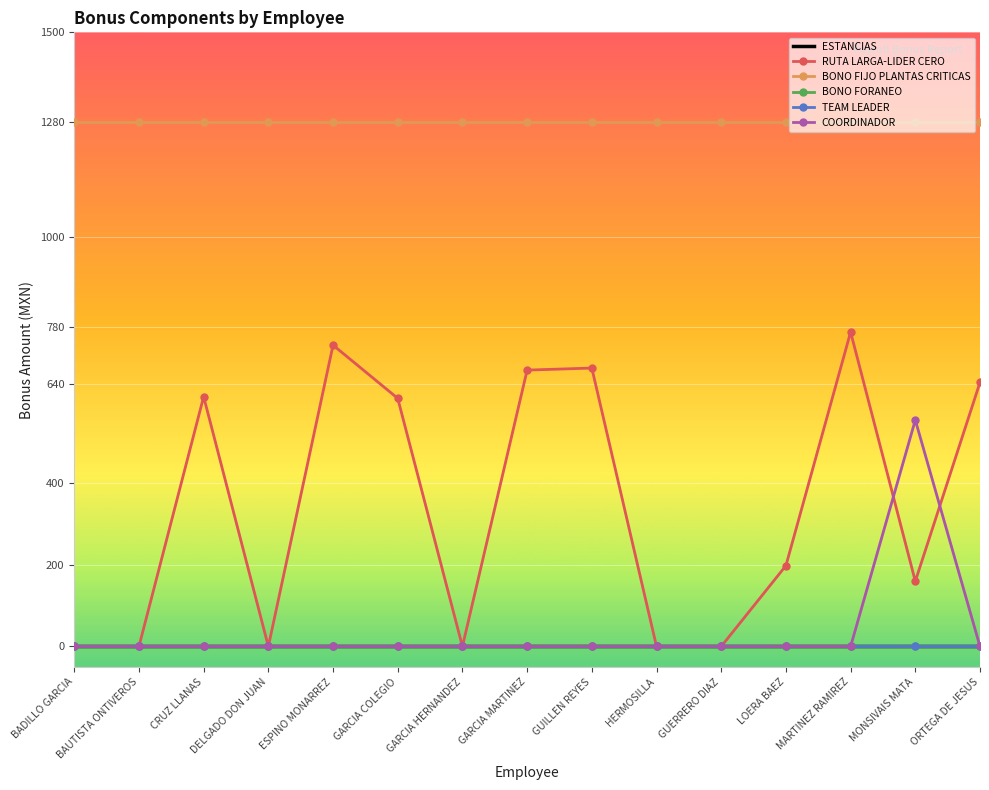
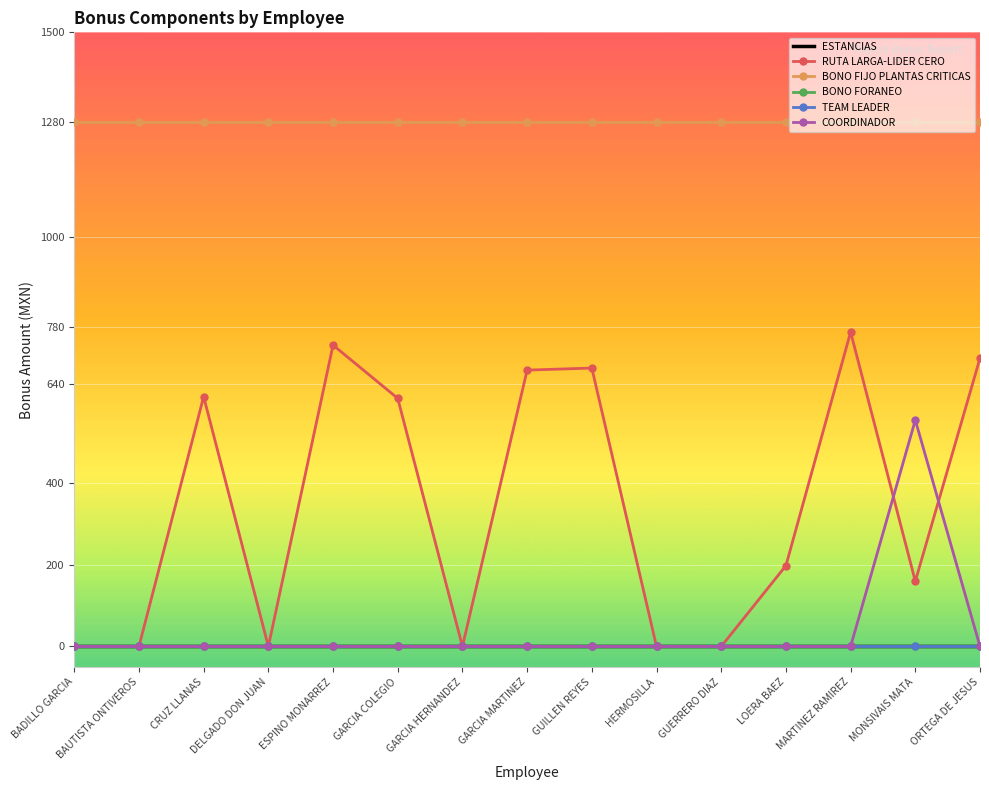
RUTA LARGA-LIDER CERO, ORTEGA DE JESUS: 650 -> 700
